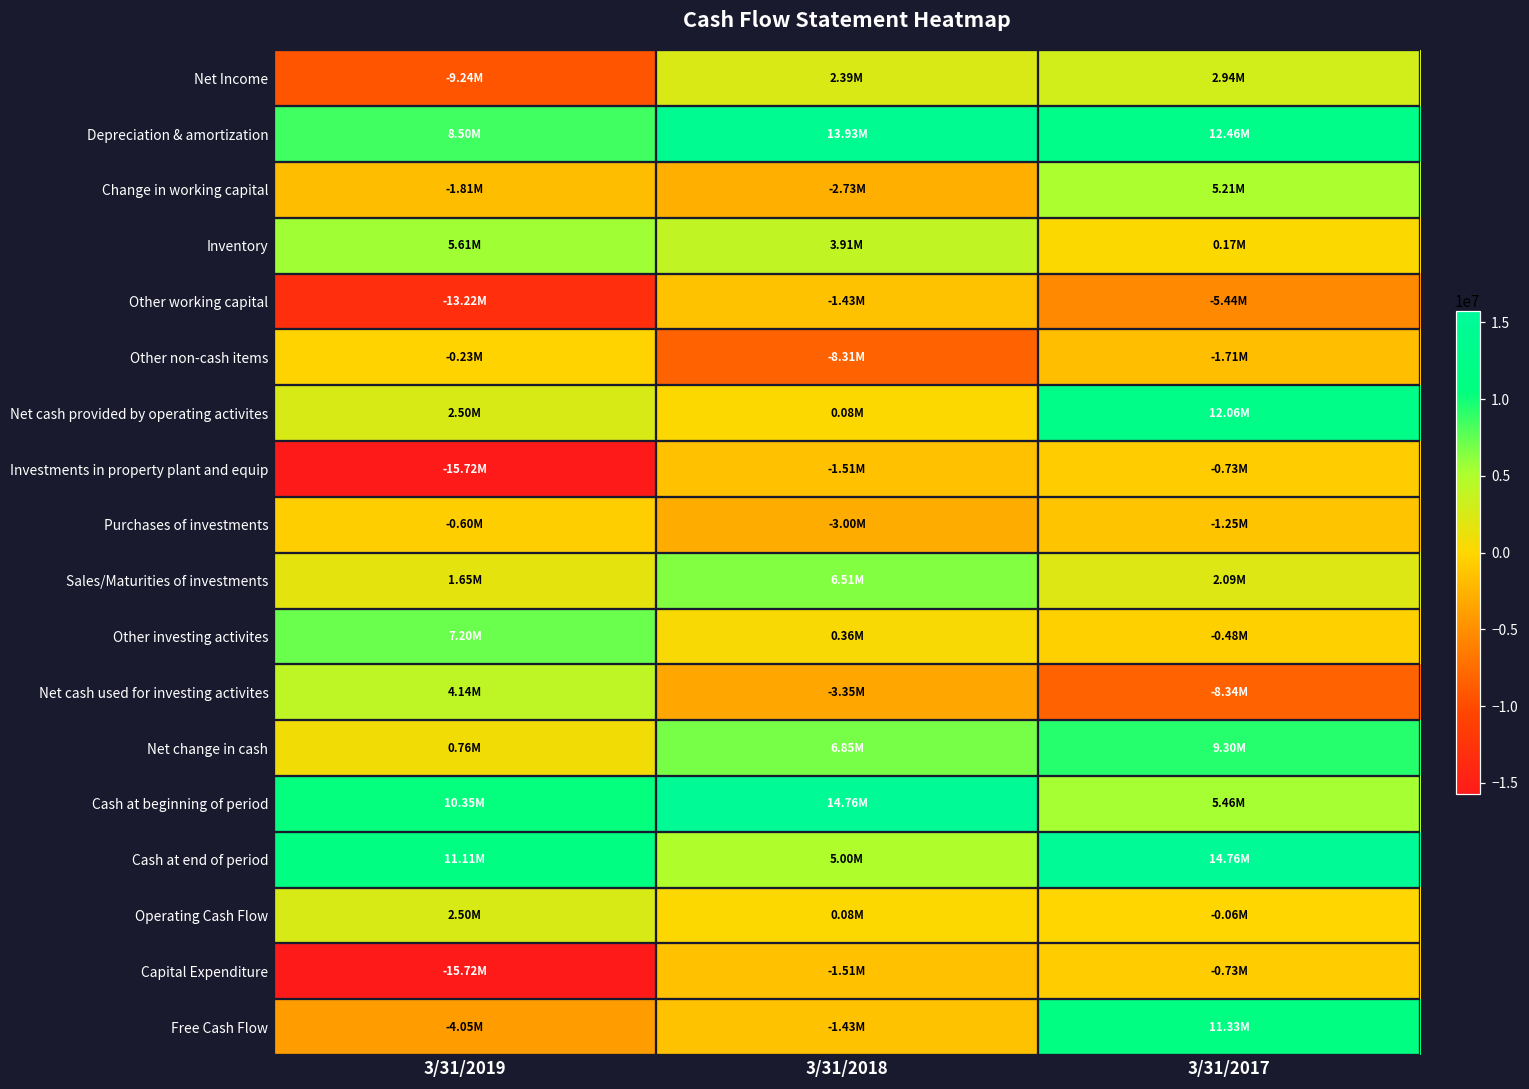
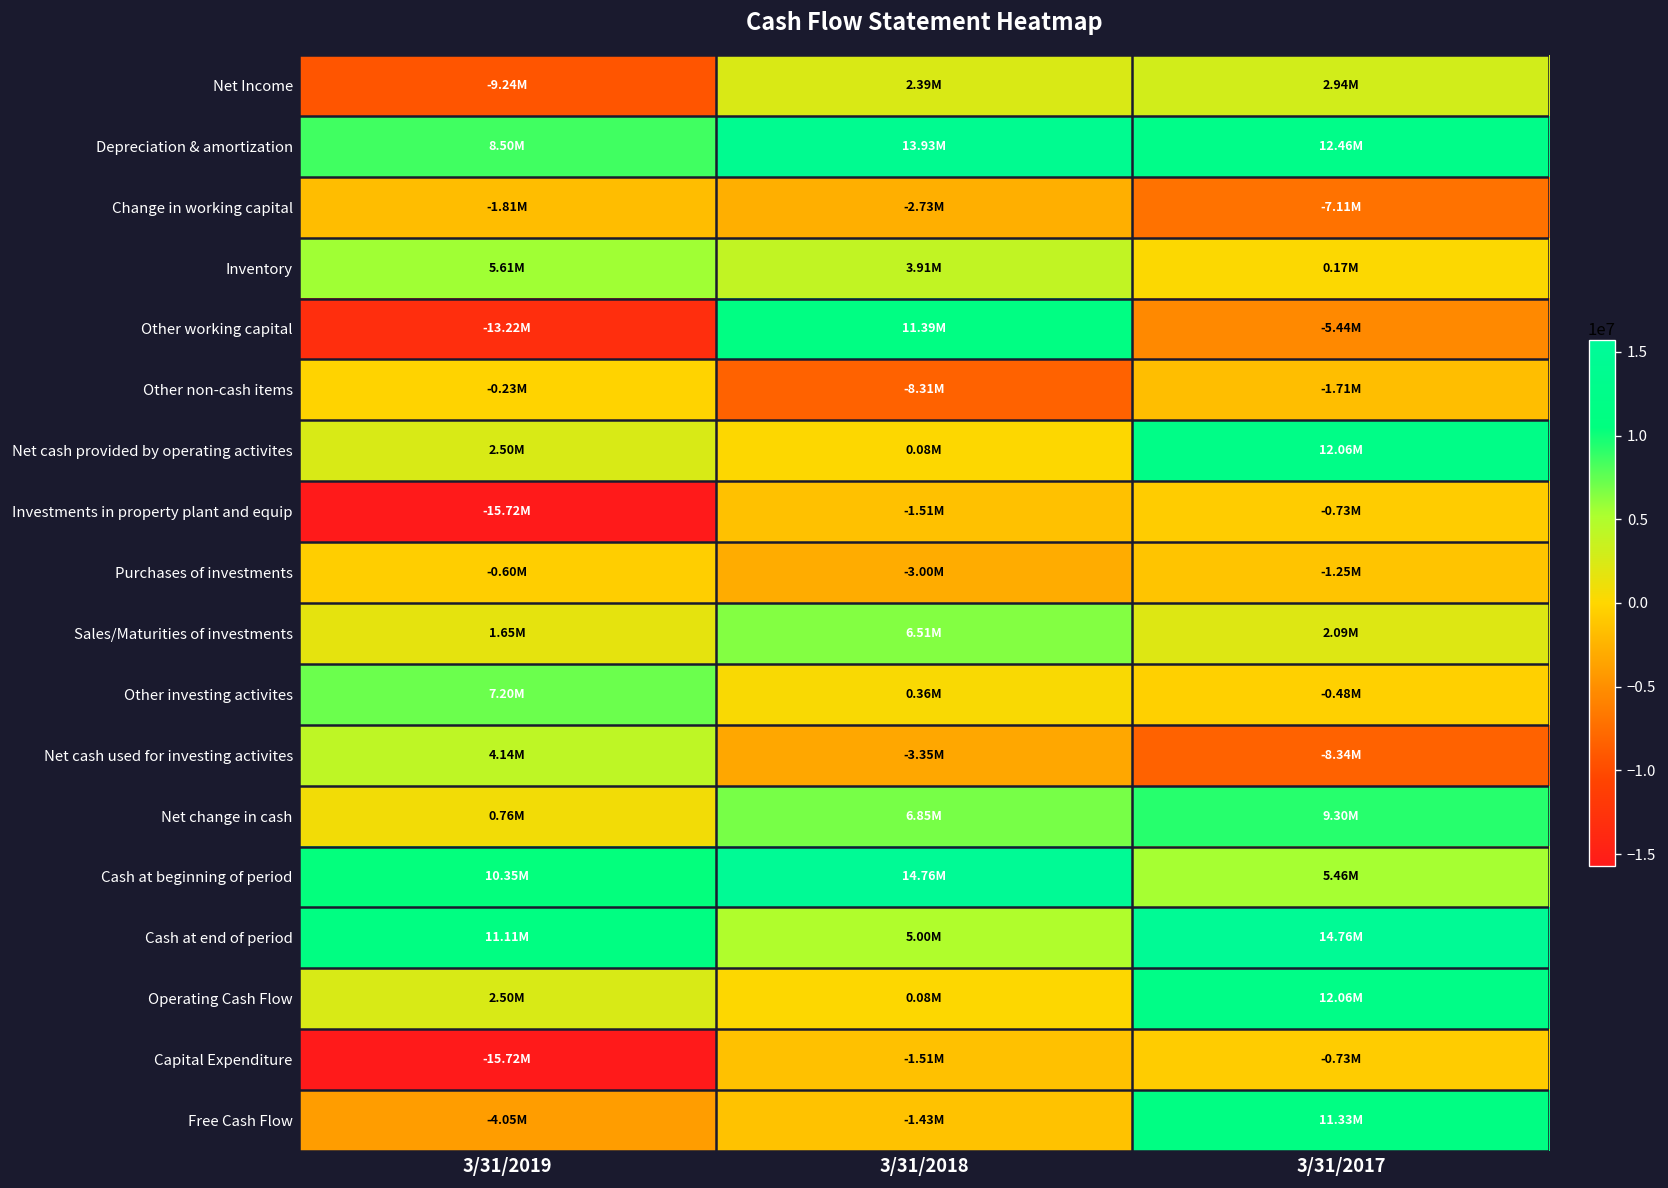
Change in working capital, 3/31/2017: 5.21M -> -7.11M
Other working capital, 3/31/2018: -1.43M -> 11.39M
Operating Cash Flow, 3/31/2017: -0.06M -> 12.06M
